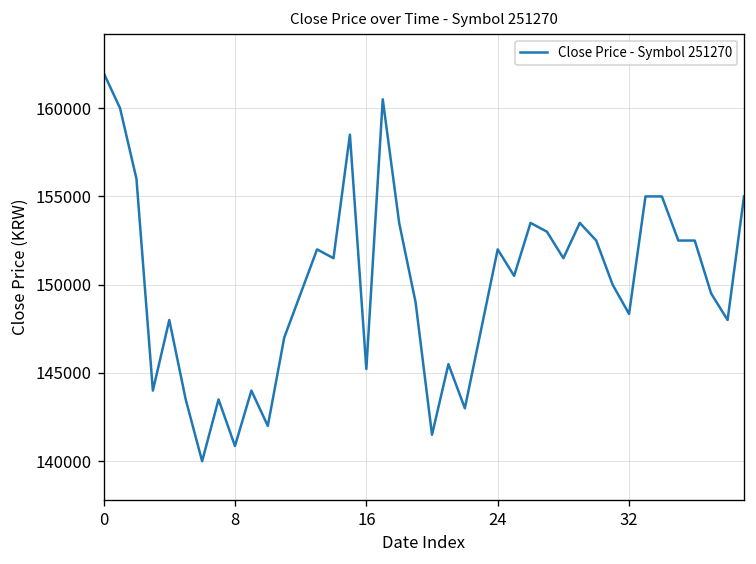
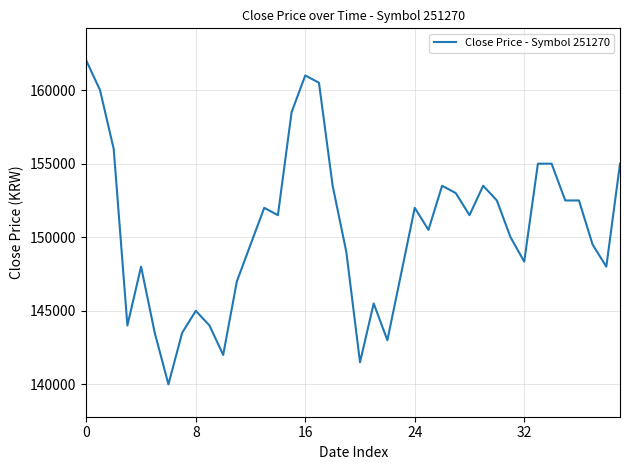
8: 140900 -> 145000
16: 145200 -> 161000
